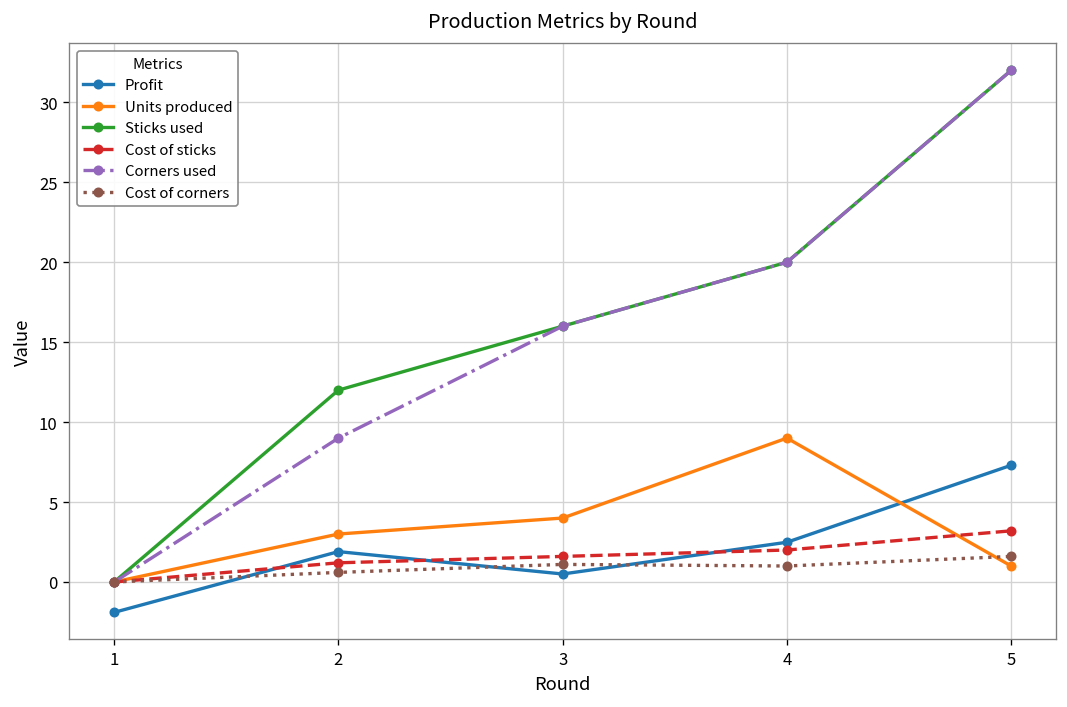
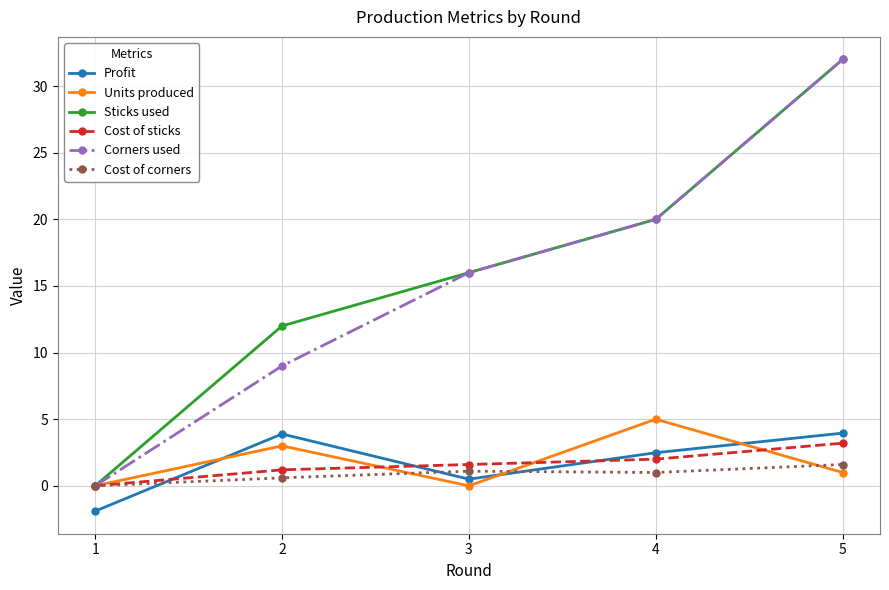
Profit, 2: 1.9 -> 3.9
Units produced, 3: 4 -> 0
Units produced, 4: 9 -> 5
Profit, 5: 7.3 -> 4.0
